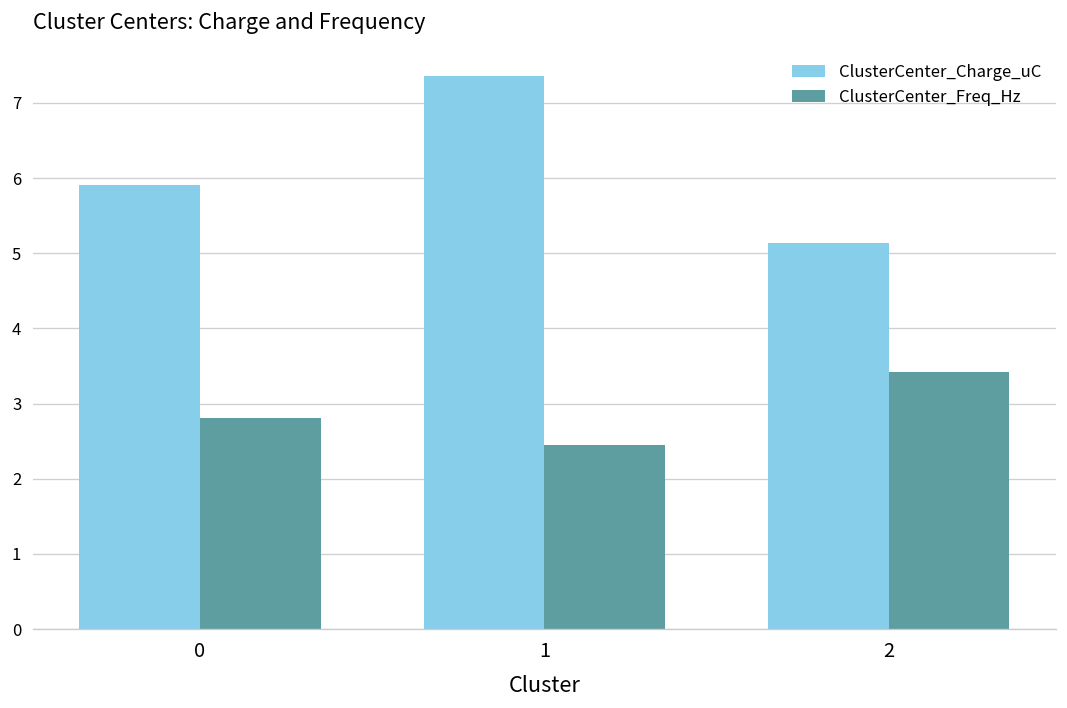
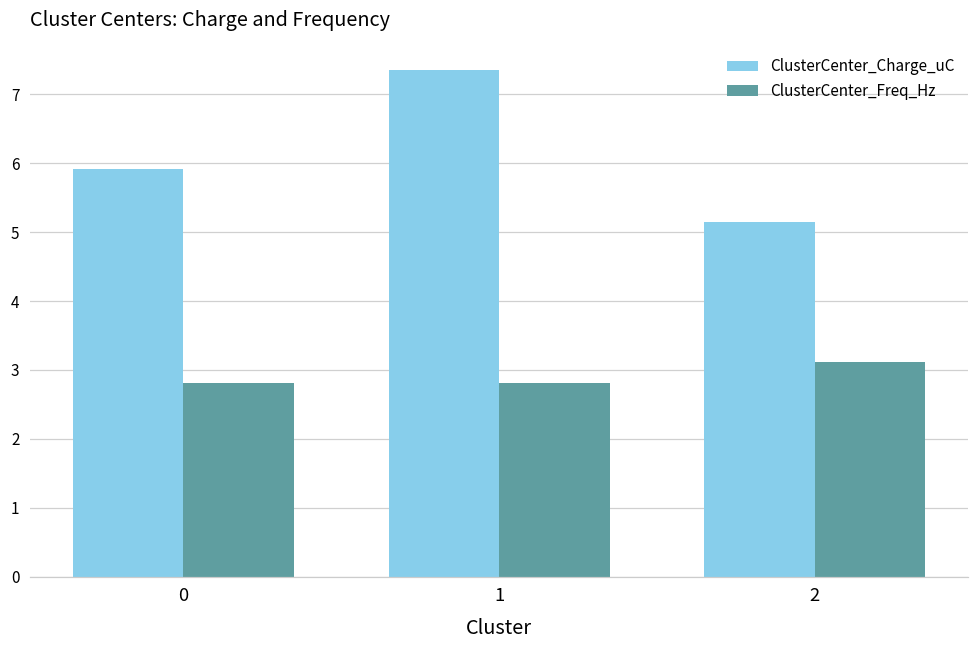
ClusterCenter_Freq_Hz, 1: 2.5 -> 2.8
ClusterCenter_Freq_Hz, 2: 3.4 -> 3.1
